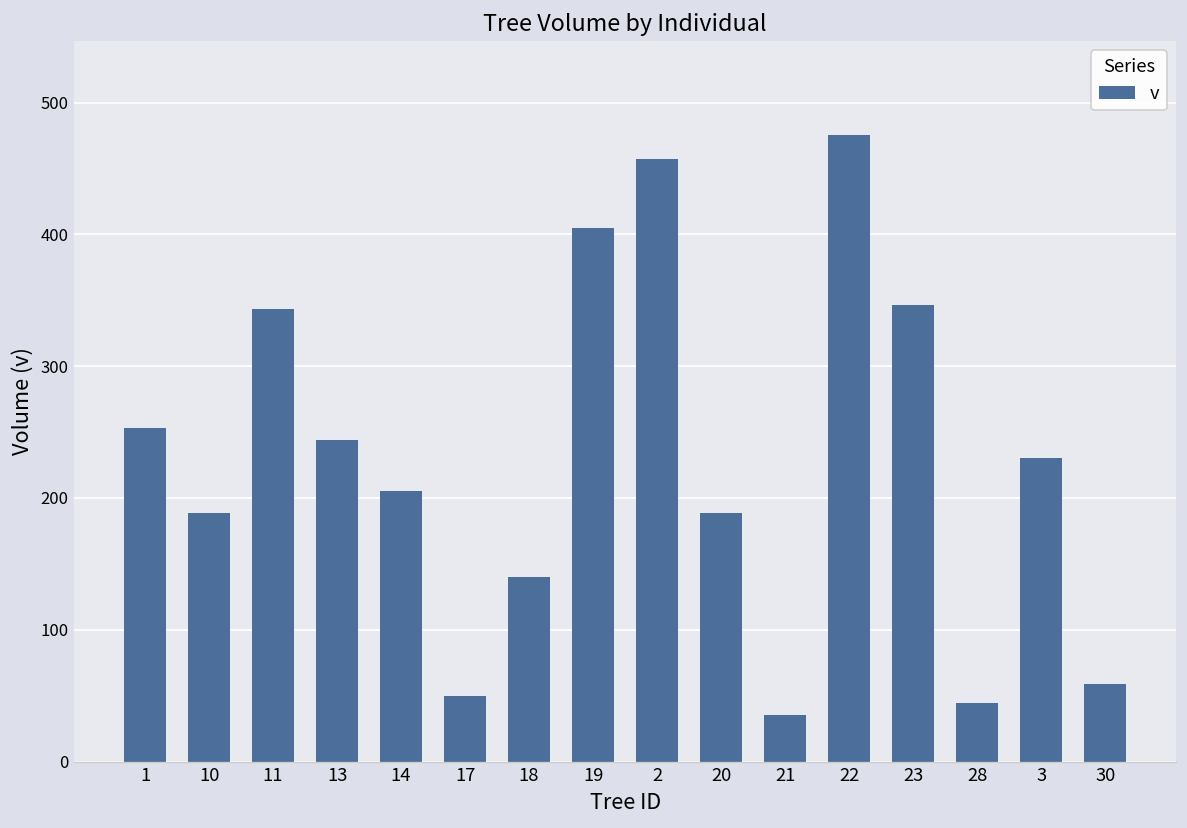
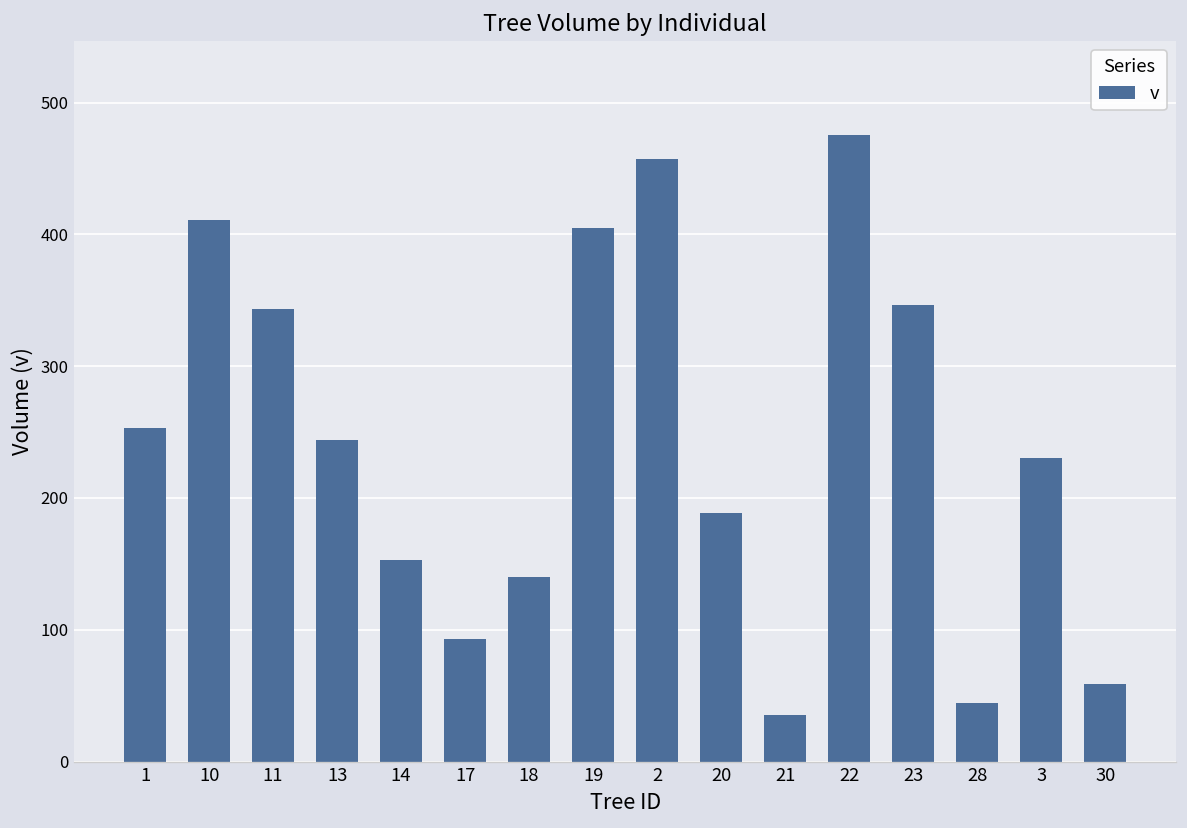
10: 189 -> 411
14: 205 -> 153
17: 50 -> 93
